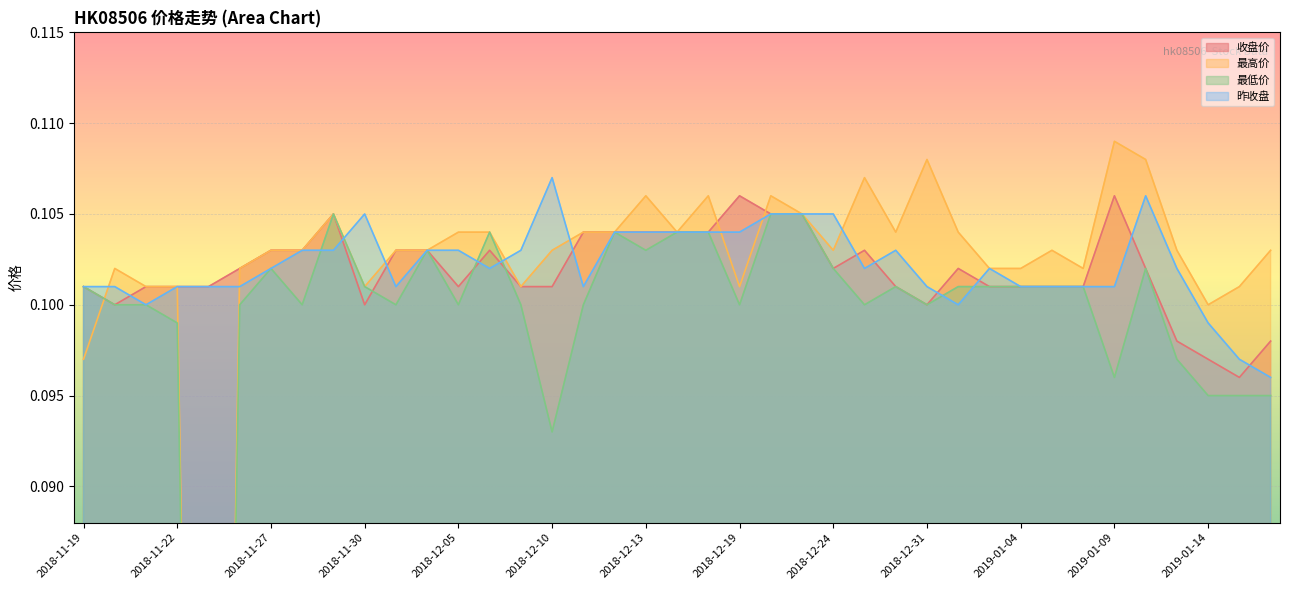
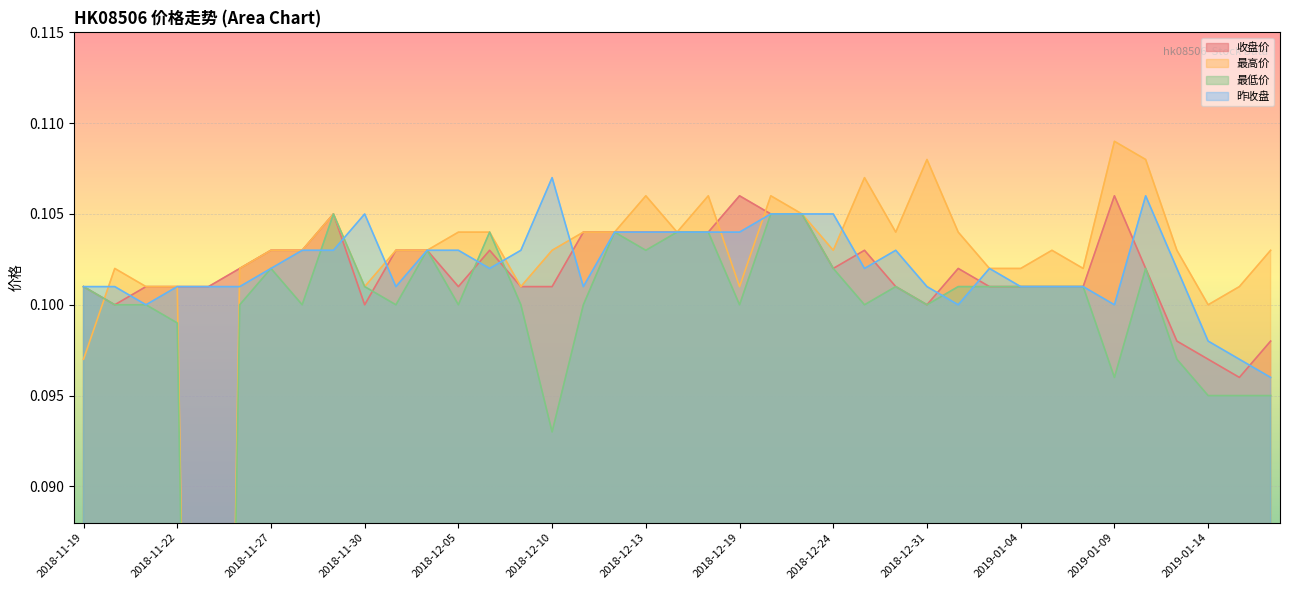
昨收盘, 2019-01-09: 0.101 -> 0.100
昨收盘, 2019-01-14: 0.099 -> 0.098
